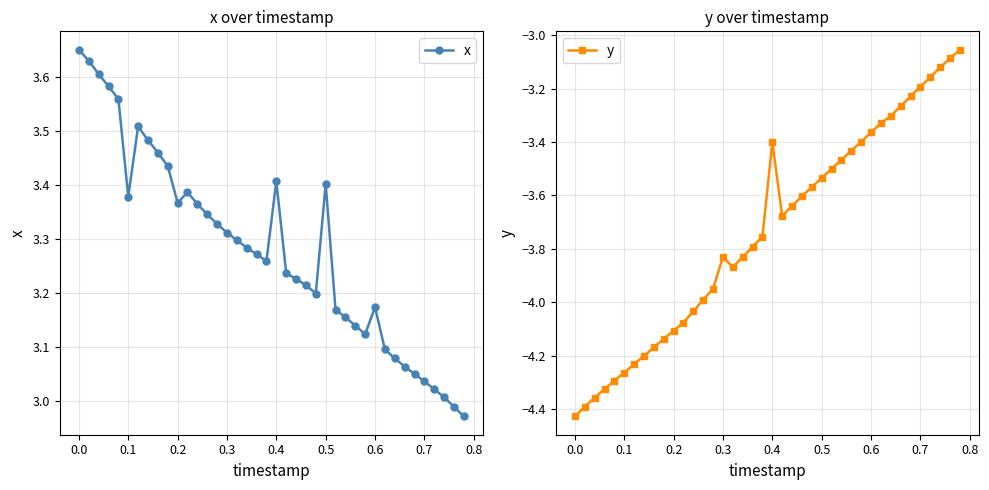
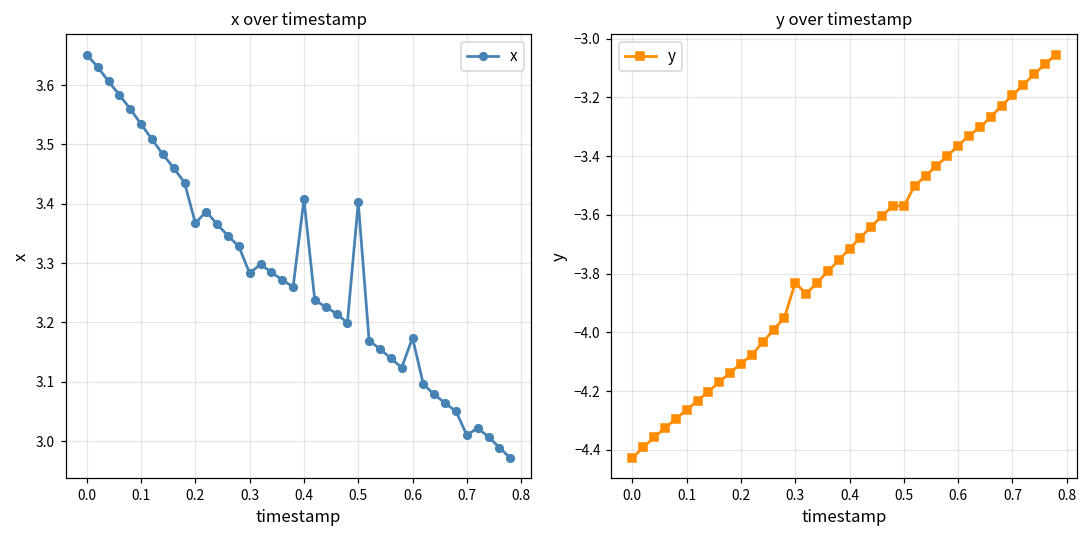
x over timestamp, 0.1: 3.38 -> 3.53
x over timestamp, 0.3: 3.31 -> 3.28
x over timestamp, 0.7: 3.04 -> 3.01
y over timestamp, 0.4: -3.40 -> -3.72
y over timestamp, 0.5: -3.54 -> -3.57
